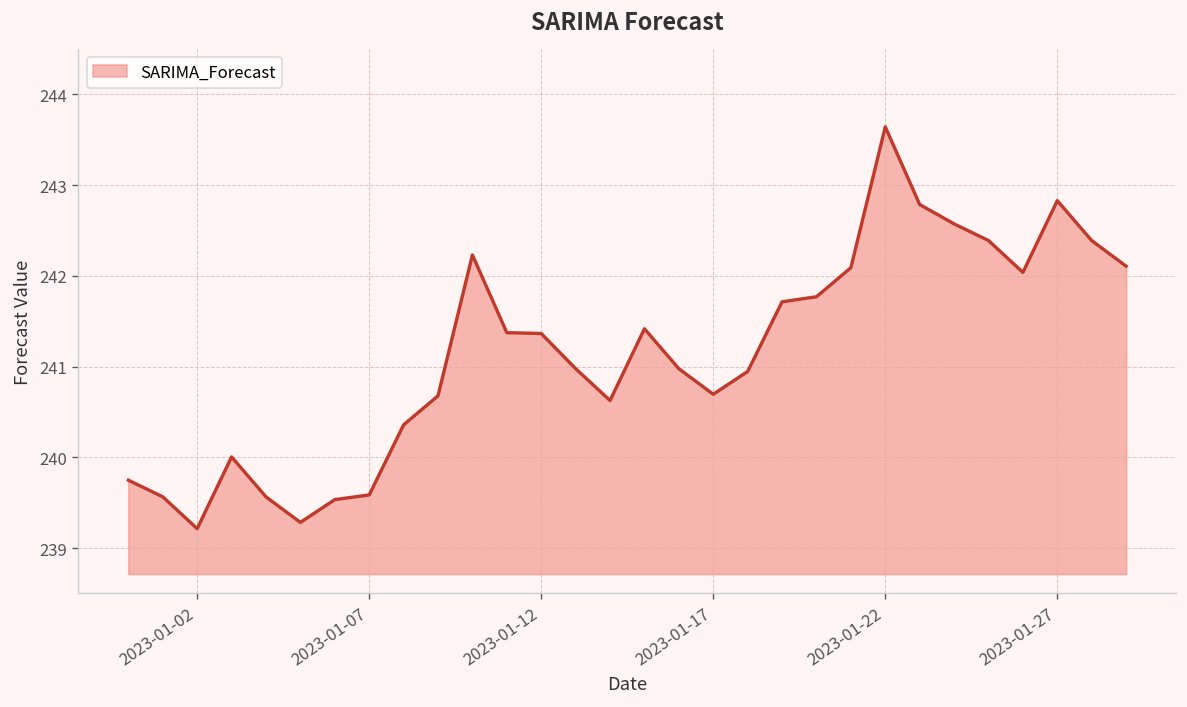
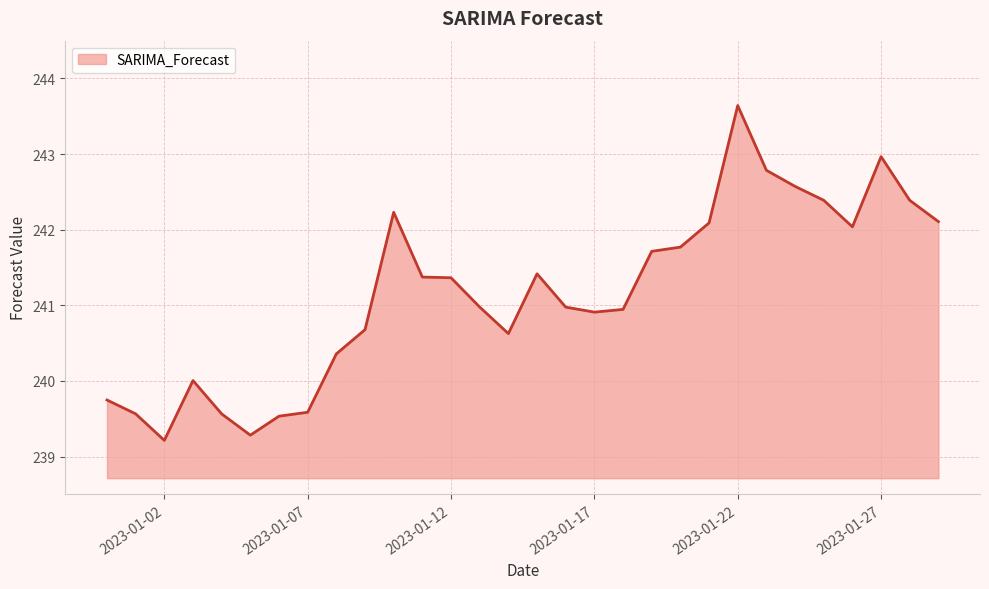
2023-01-17: 240.7 -> 240.9
2023-01-27: 242.8 -> 243.0
